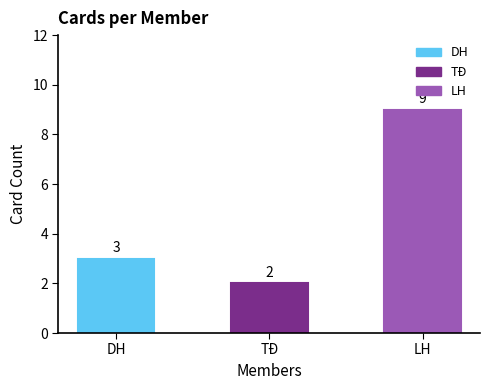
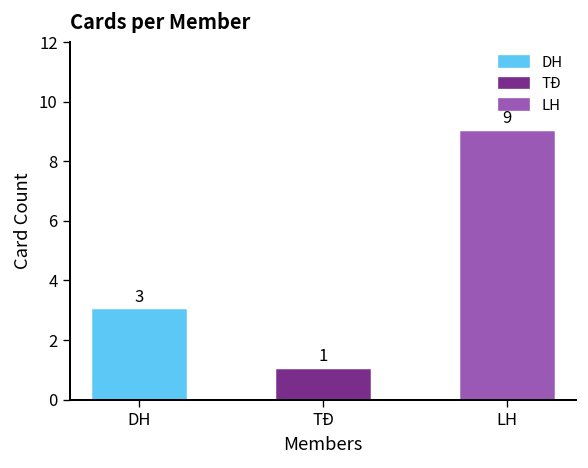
TĐ: 2 -> 1
